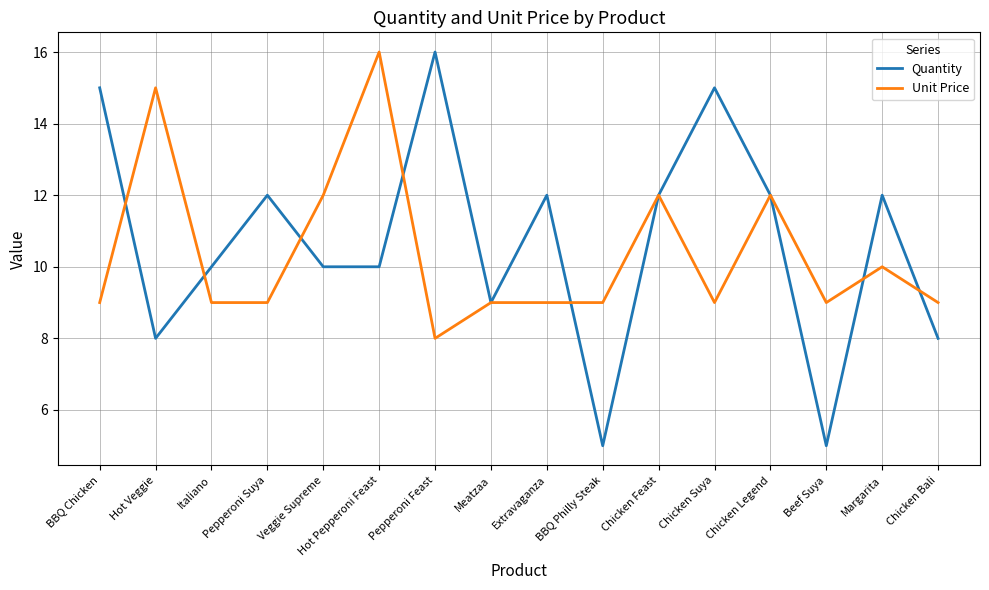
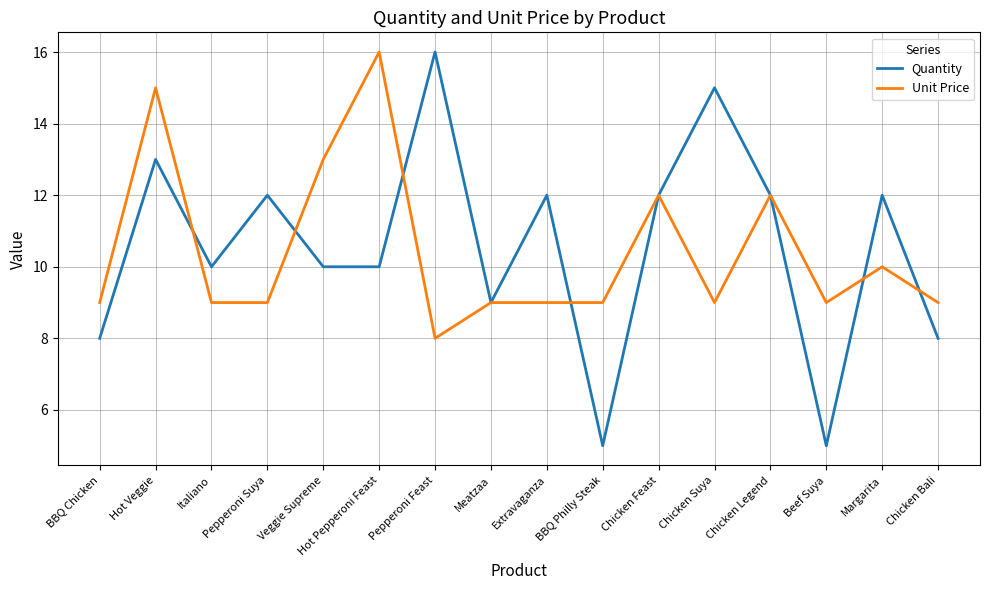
Quantity, BBQ Chicken: 15 -> 8
Quantity, Hot Veggie: 8 -> 13
Unit Price, Veggie Supreme: 12 -> 13
